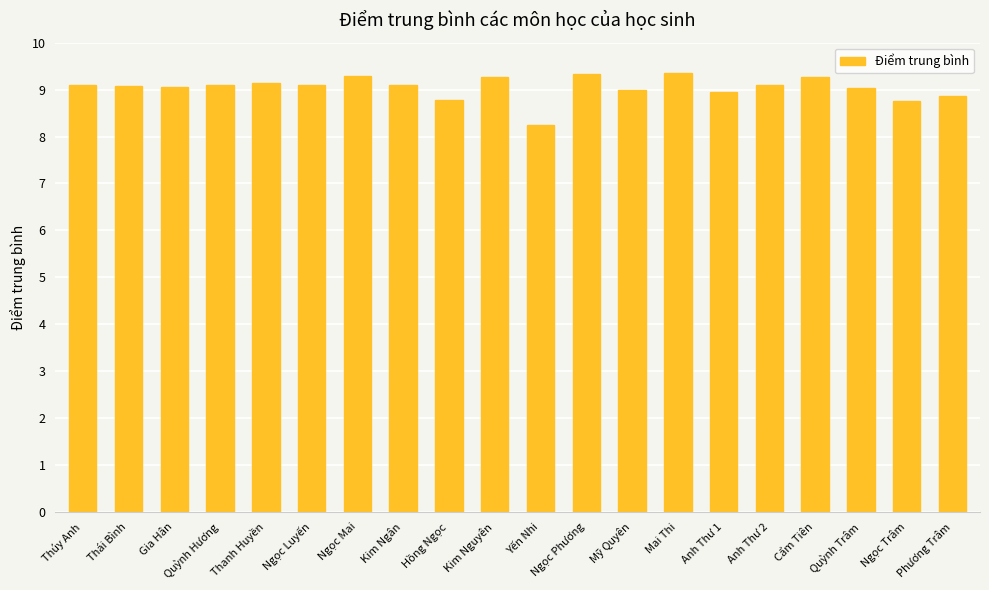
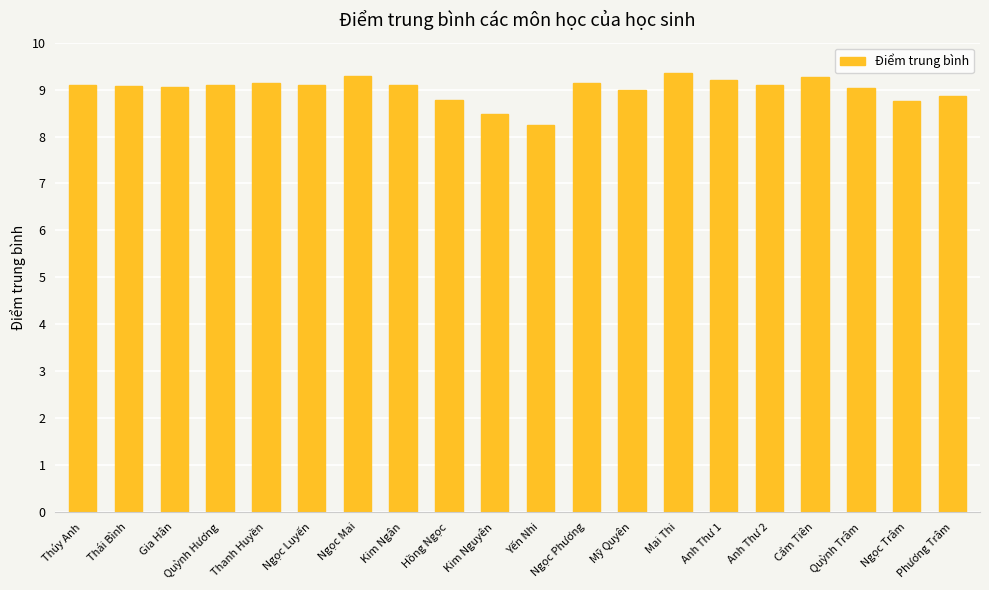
Kim Nguyên: 9.3 -> 8.5
Ngọc Phương: 9.3 -> 9.1
Anh Thư 1: 8.9 -> 9.2
